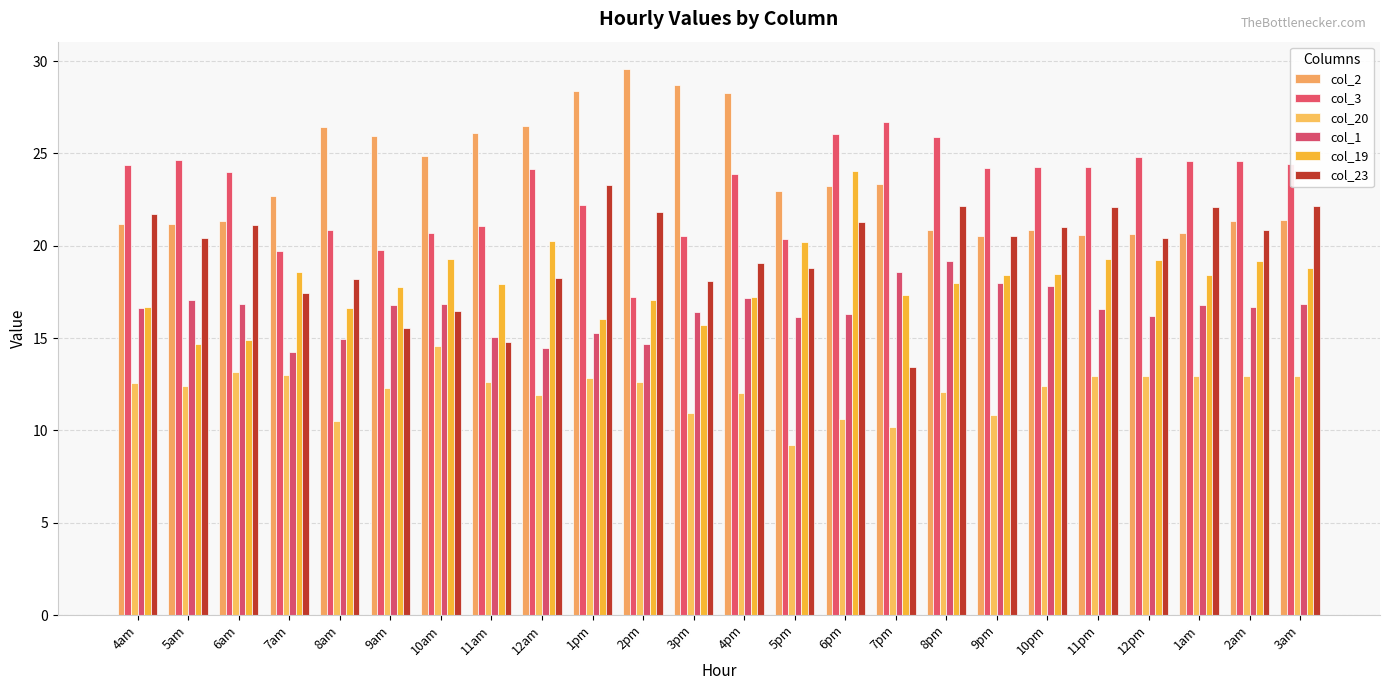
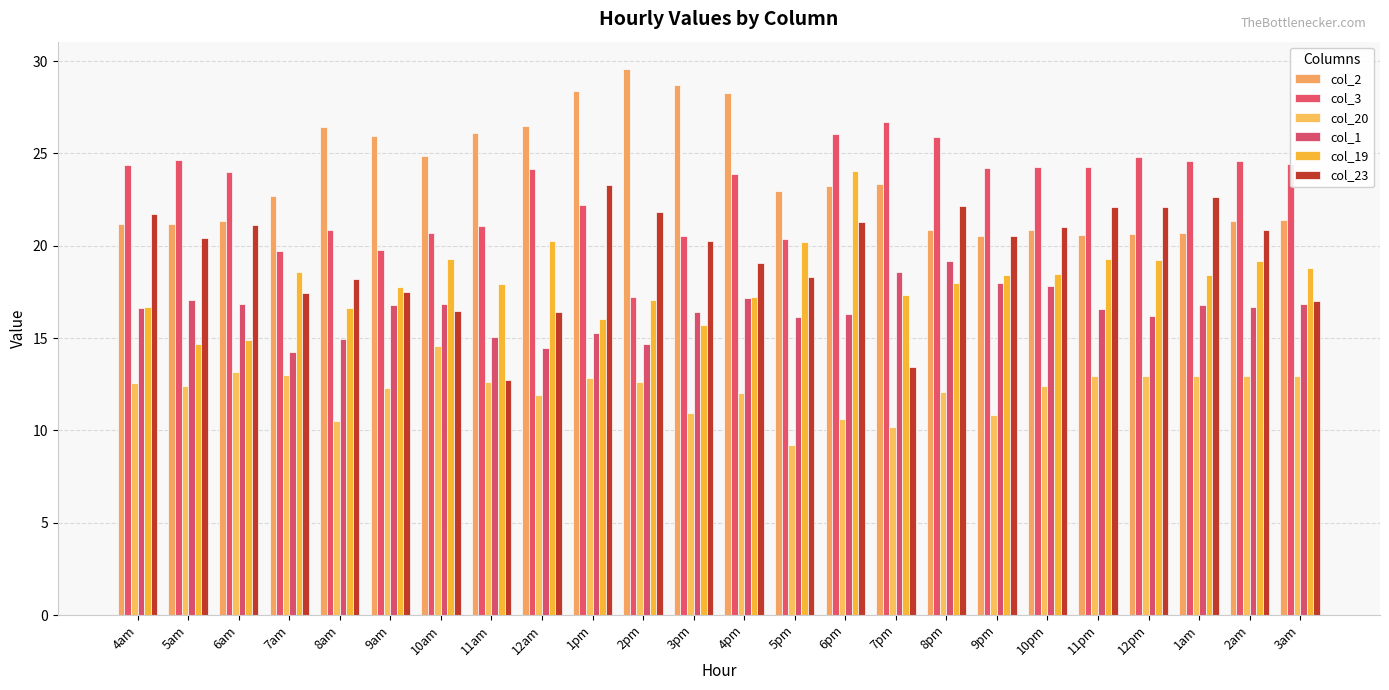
col_23, 9am: 15.6 -> 17.5
col_23, 11am: 14.8 -> 12.7
col_23, 12am: 18.2 -> 16.4
col_23, 3pm: 18.1 -> 20.3
col_23, 5pm: 18.8 -> 18.3
col_23, 12pm: 20.4 -> 22.1
col_23, 1am: 22.1 -> 22.6
col_23, 3am: 22.1 -> 17.0
